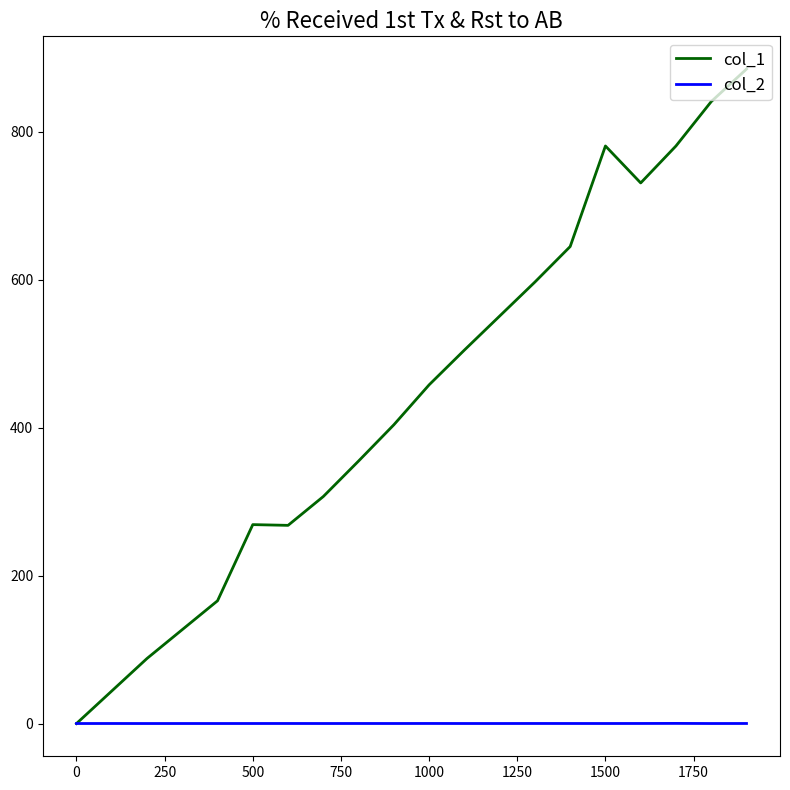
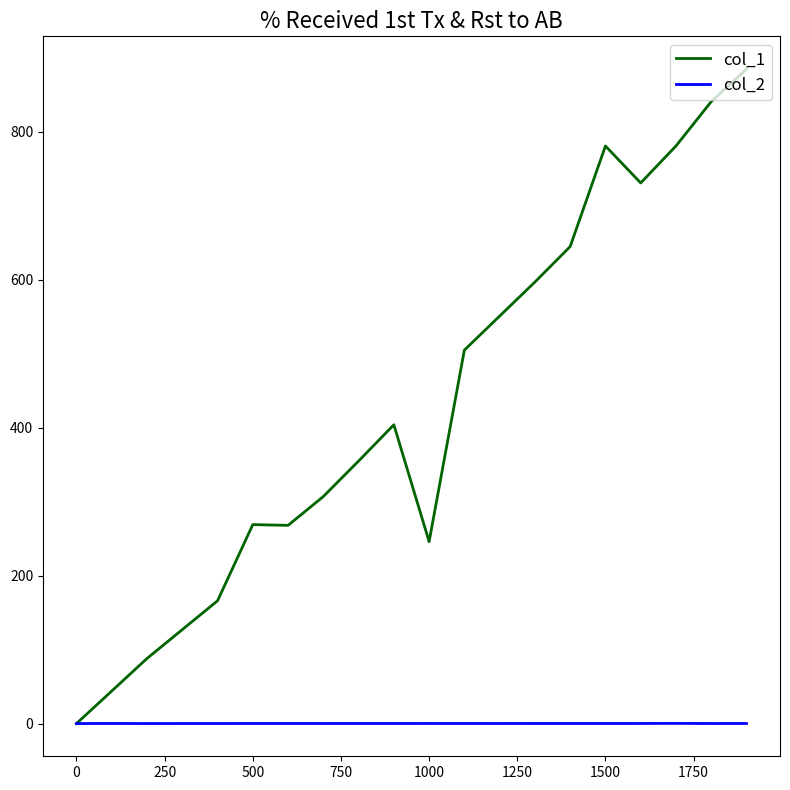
col_1, 1000: 460 -> 250
